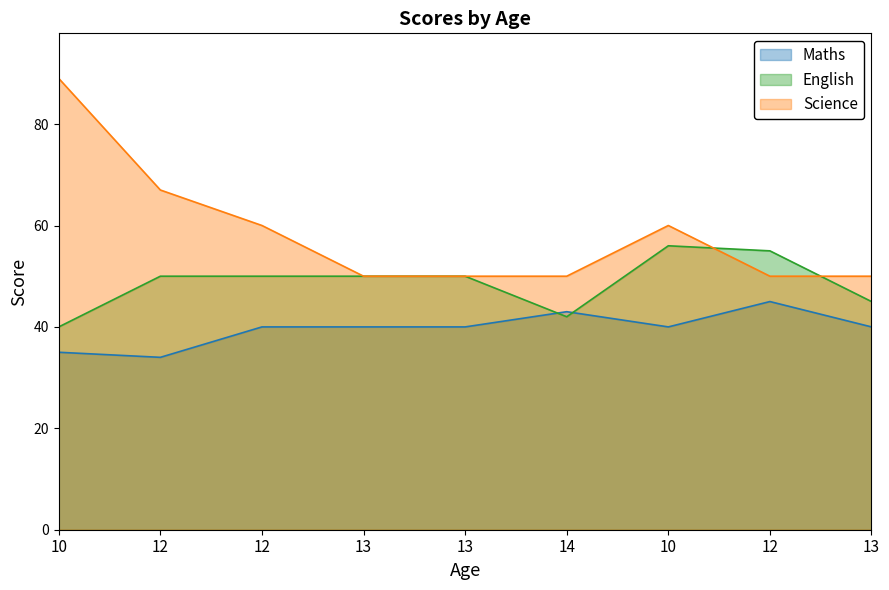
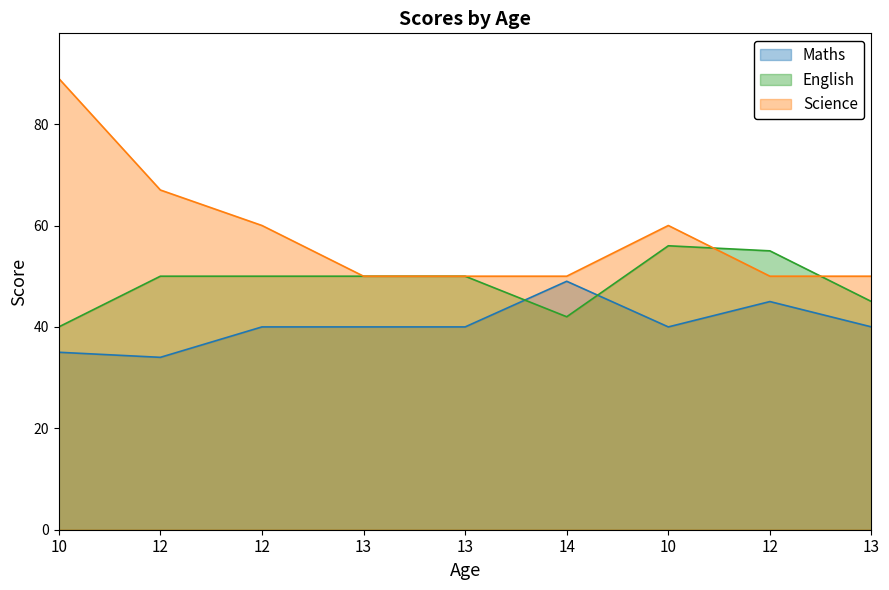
Maths, 14: 43 -> 49
